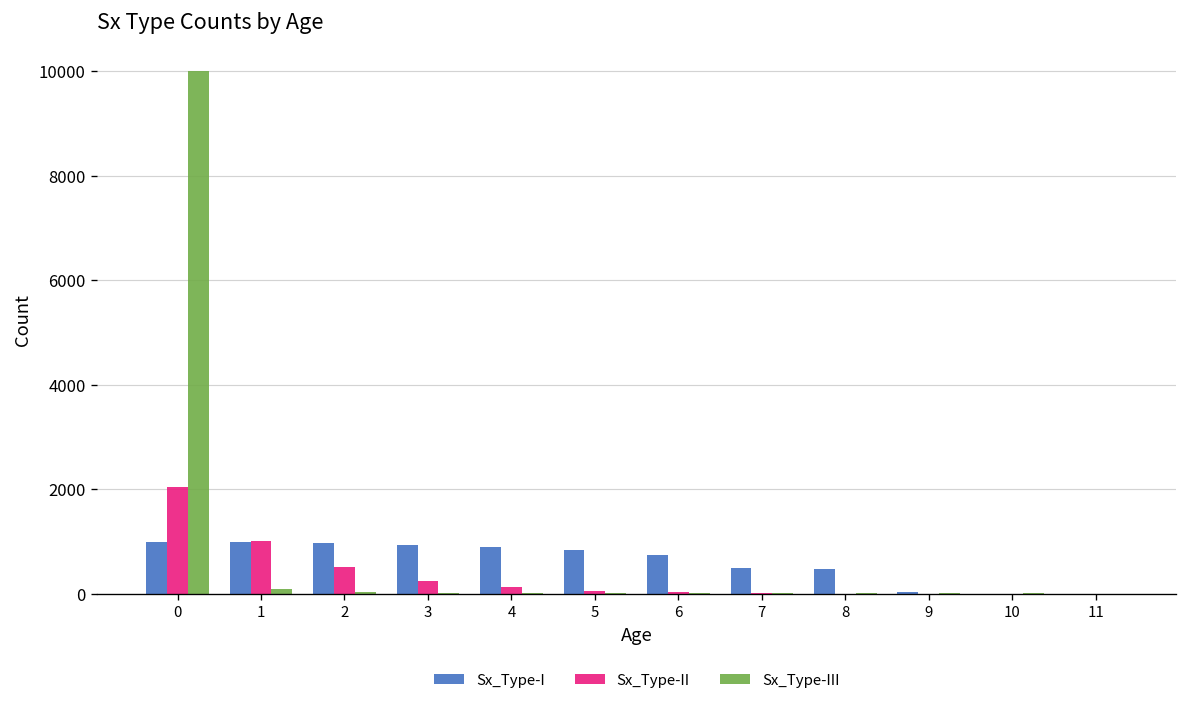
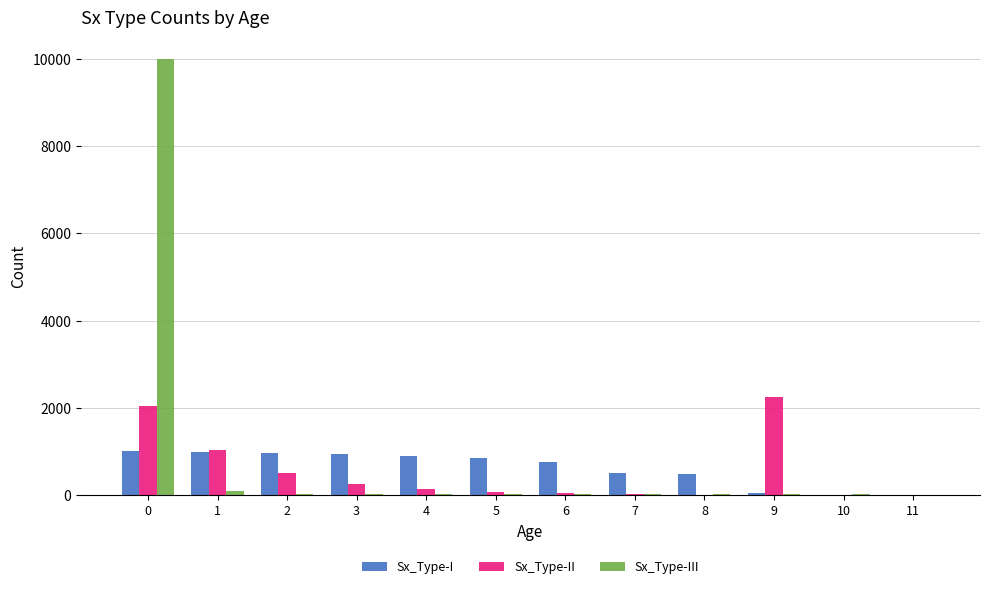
Sx_Type-II, 9: 0 -> 2200
